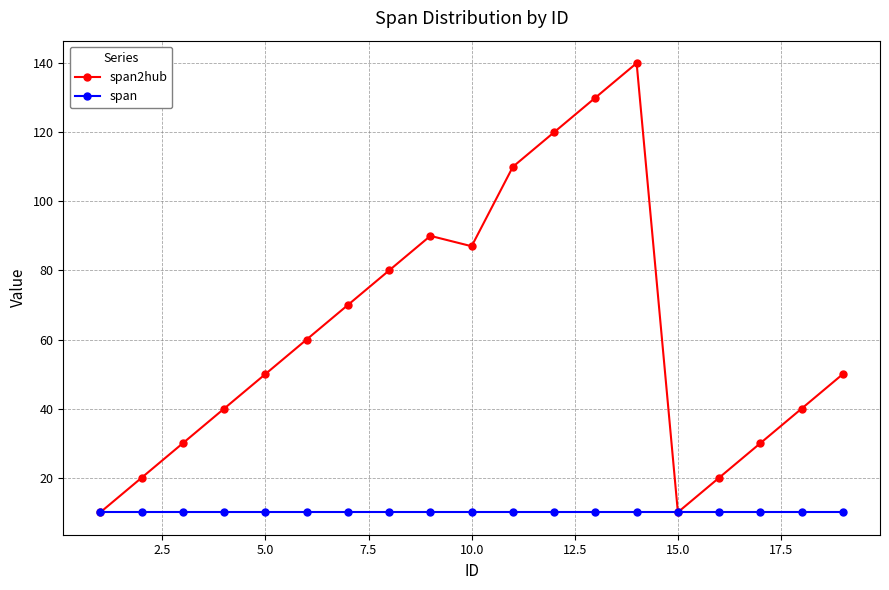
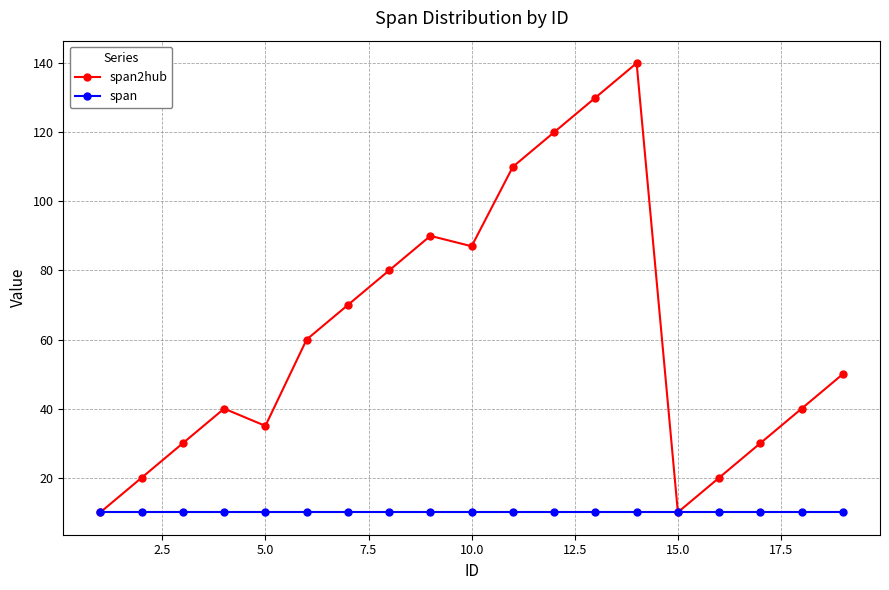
span2hub, 5.0: 50 -> 35
